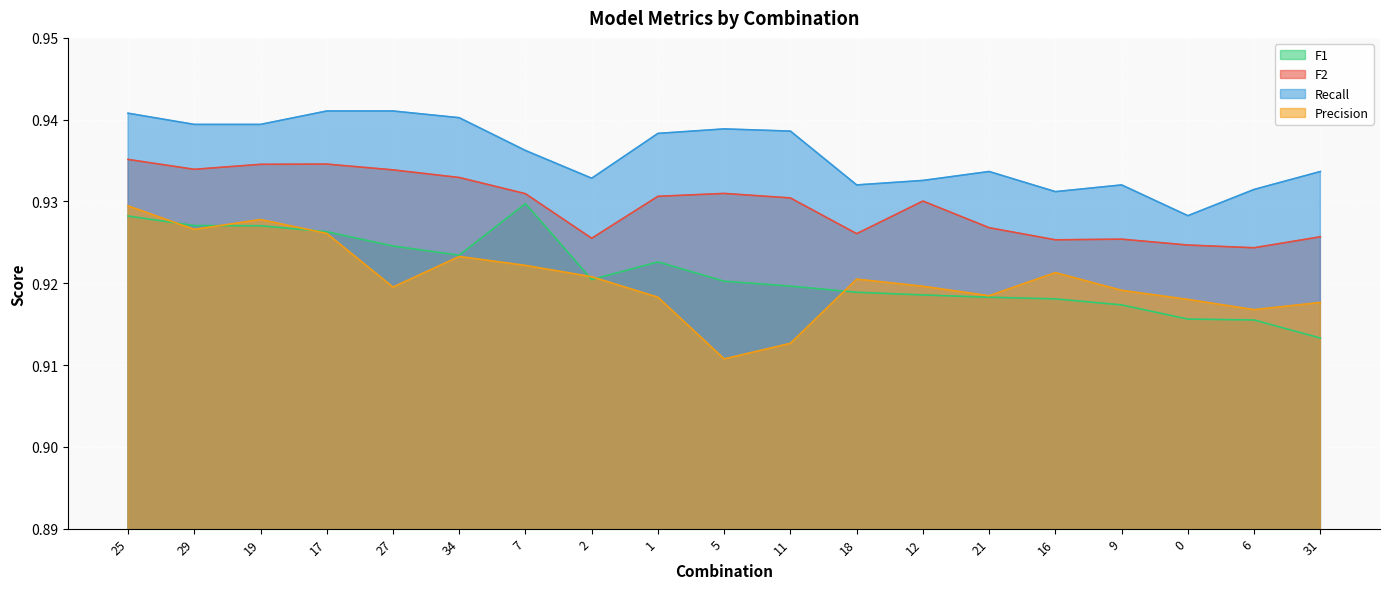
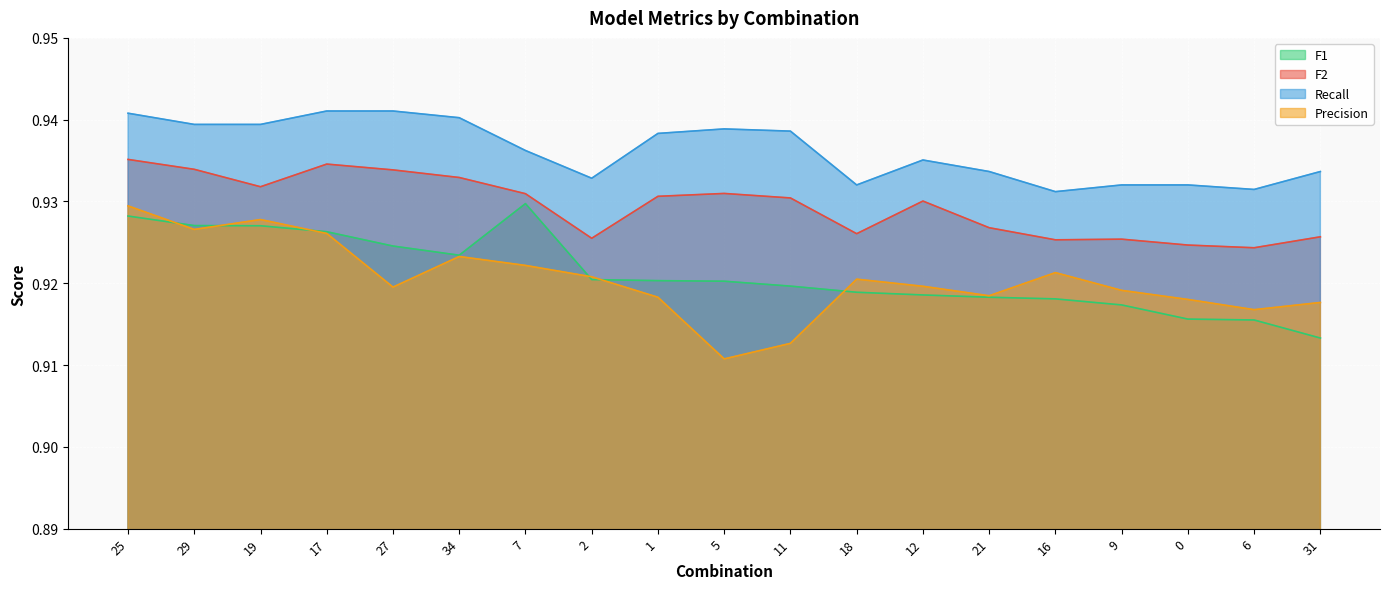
F2, 19: 0.935 -> 0.932
F1, 1: 0.923 -> 0.920
Recall, 12: 0.933 -> 0.935
Recall, 0: 0.928 -> 0.932
